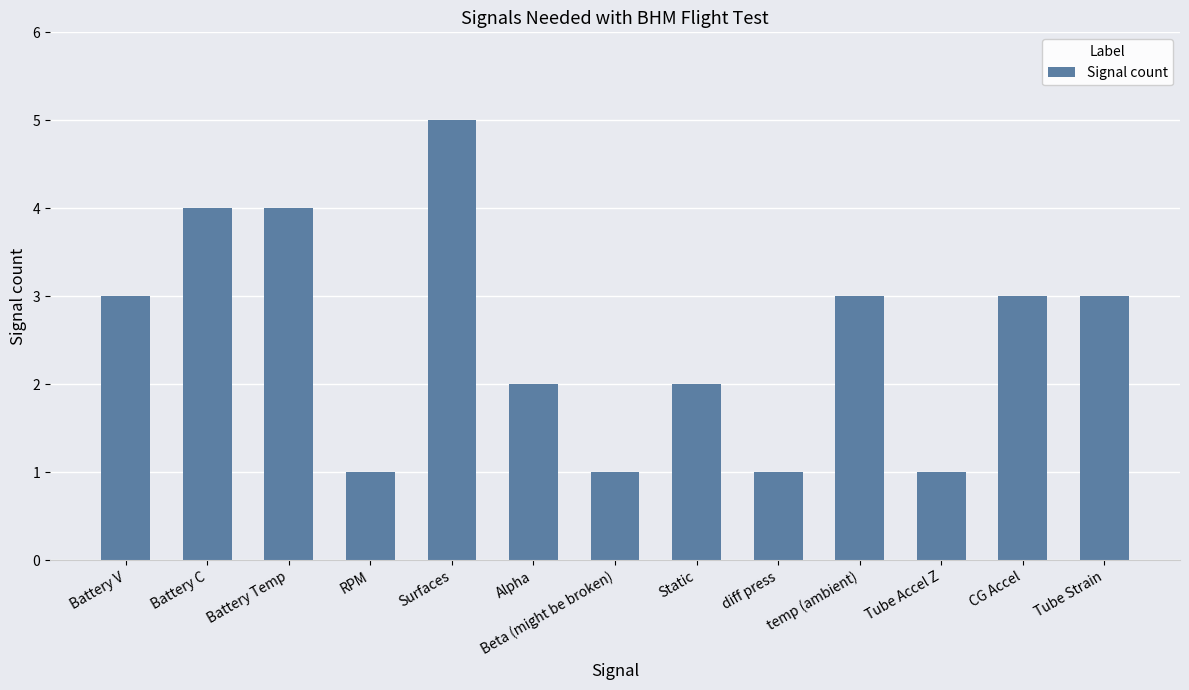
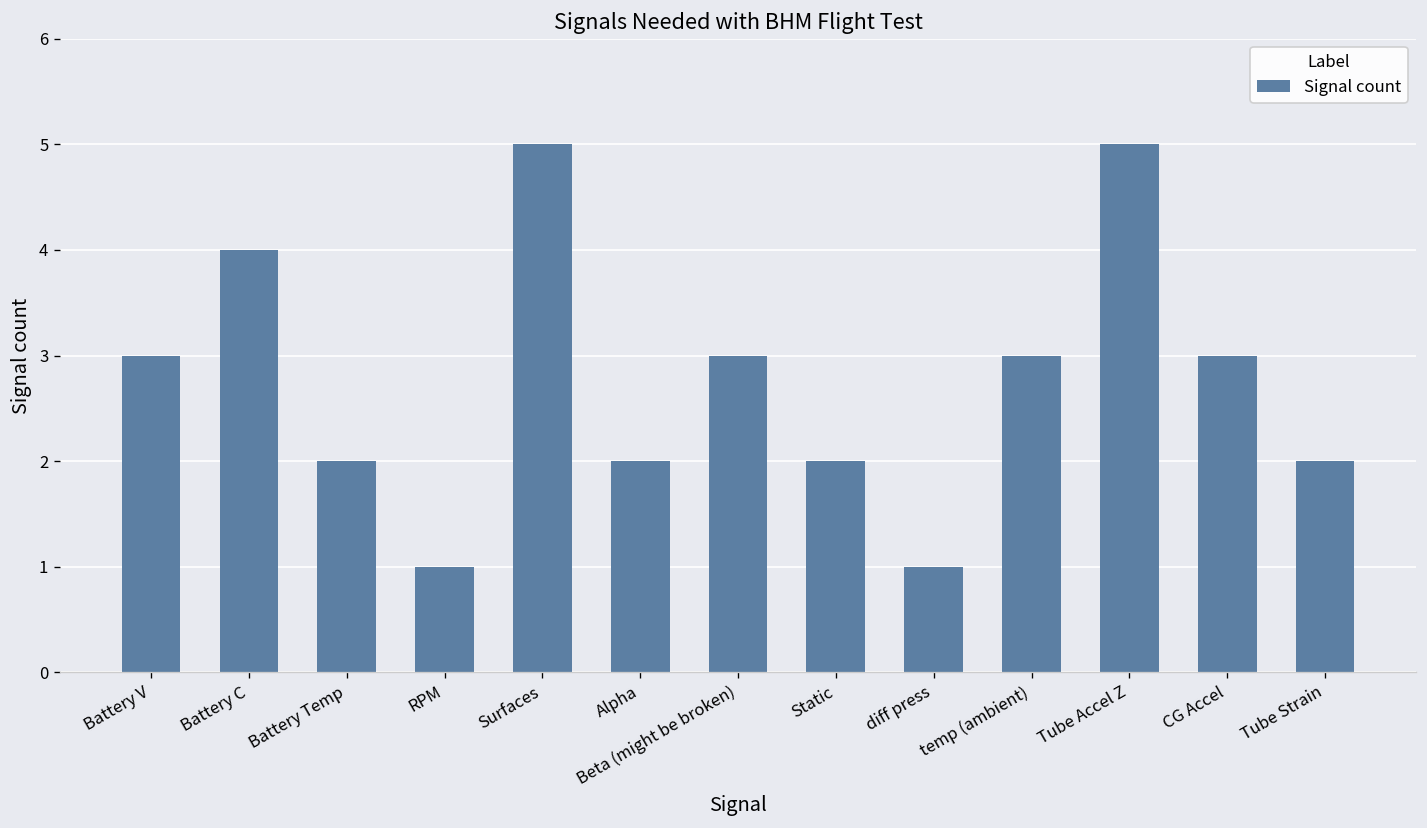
Battery Temp: 4 -> 2
Beta (might be broken): 1 -> 3
Tube Accel Z: 1 -> 5
Tube Strain: 3 -> 2
